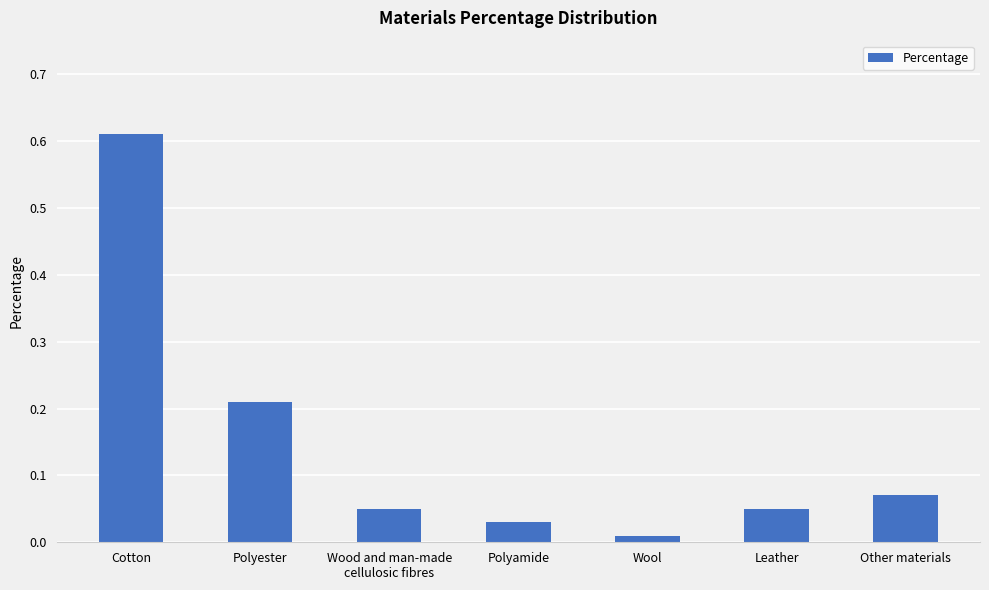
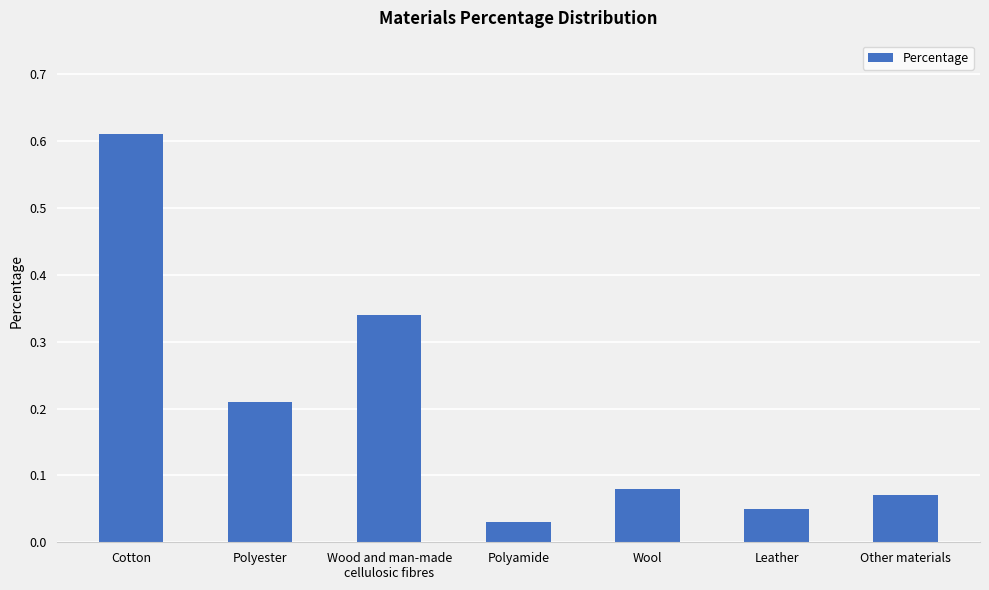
Wood and man-made cellulosic fibres: 0.05 -> 0.34
Wool: 0.01 -> 0.08
